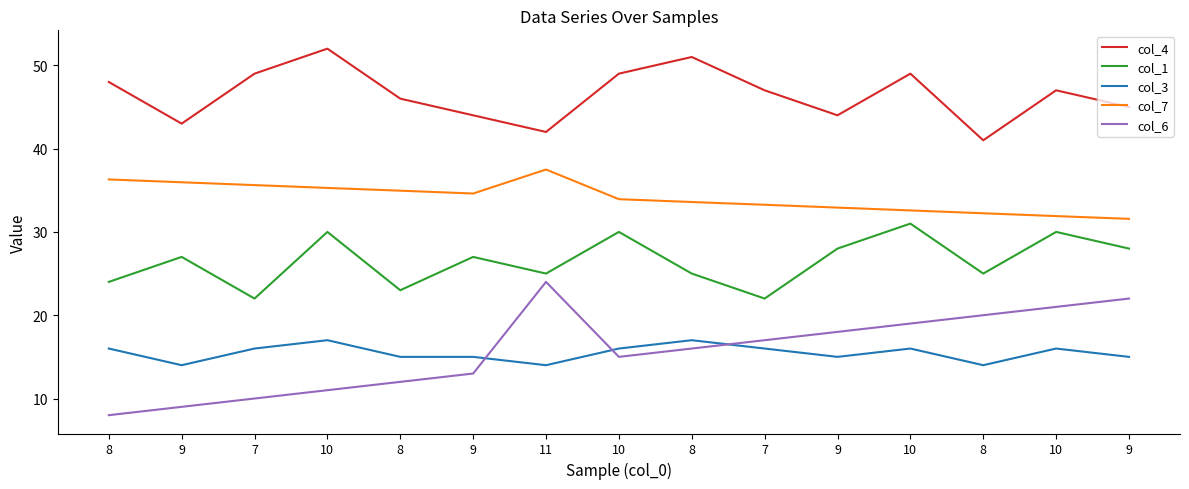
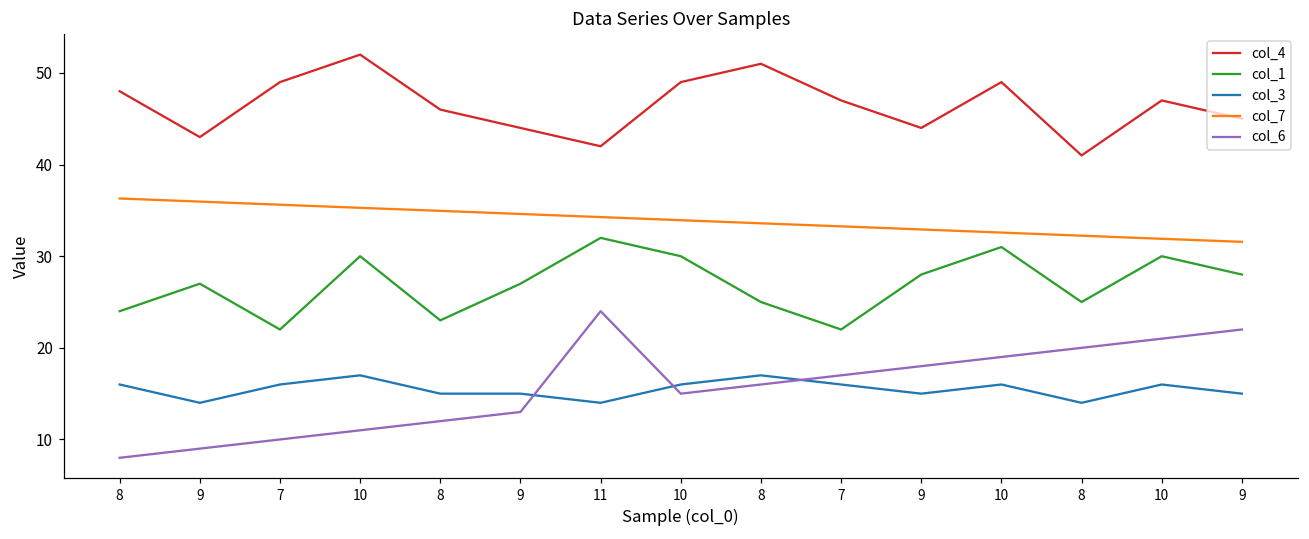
col_1, 11: 25 -> 32
col_7, 11: 37 -> 34
